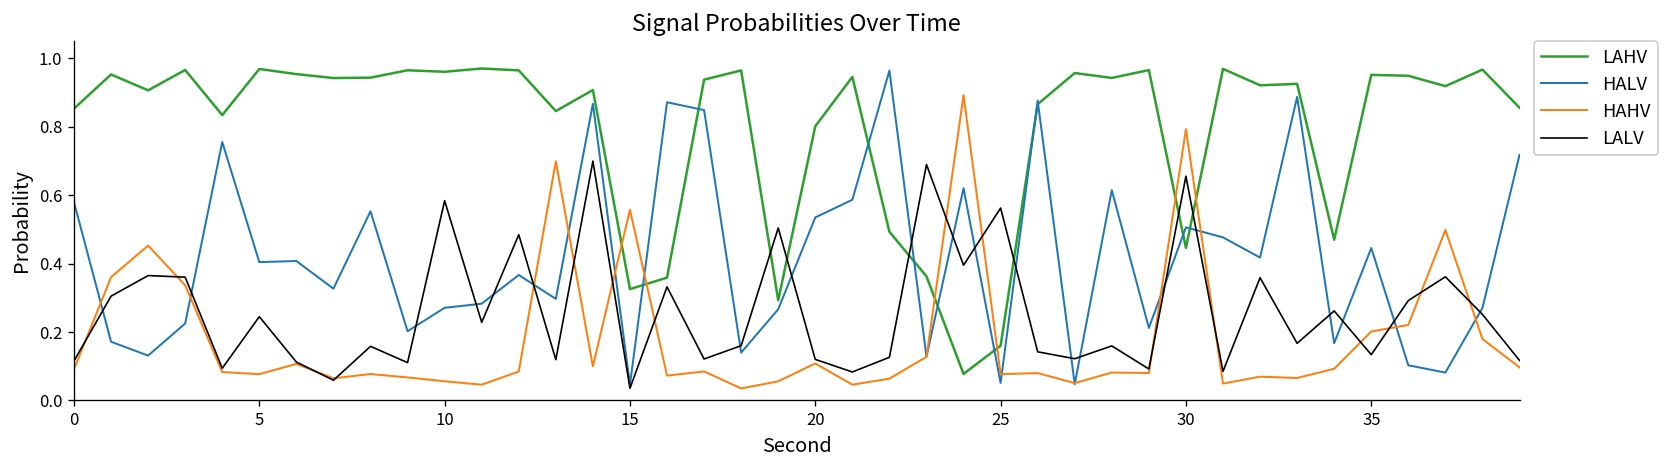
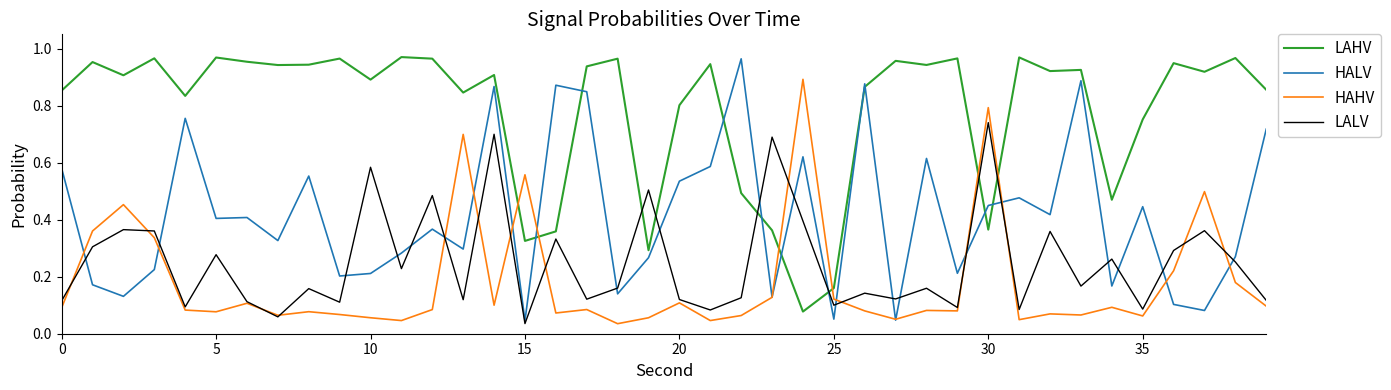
LALV, 5: 0.24 -> 0.28
LAHV, 10: 0.96 -> 0.89
HALV, 10: 0.27 -> 0.21
HAHV, 25: 0.08 -> 0.12
LALV, 25: 0.56 -> 0.10
LAHV, 30: 0.45 -> 0.37
HALV, 30: 0.51 -> 0.45
LALV, 30: 0.66 -> 0.74
LAHV, 35: 0.95 -> 0.75
HAHV, 35: 0.20 -> 0.06
LALV, 35: 0.13 -> 0.09
